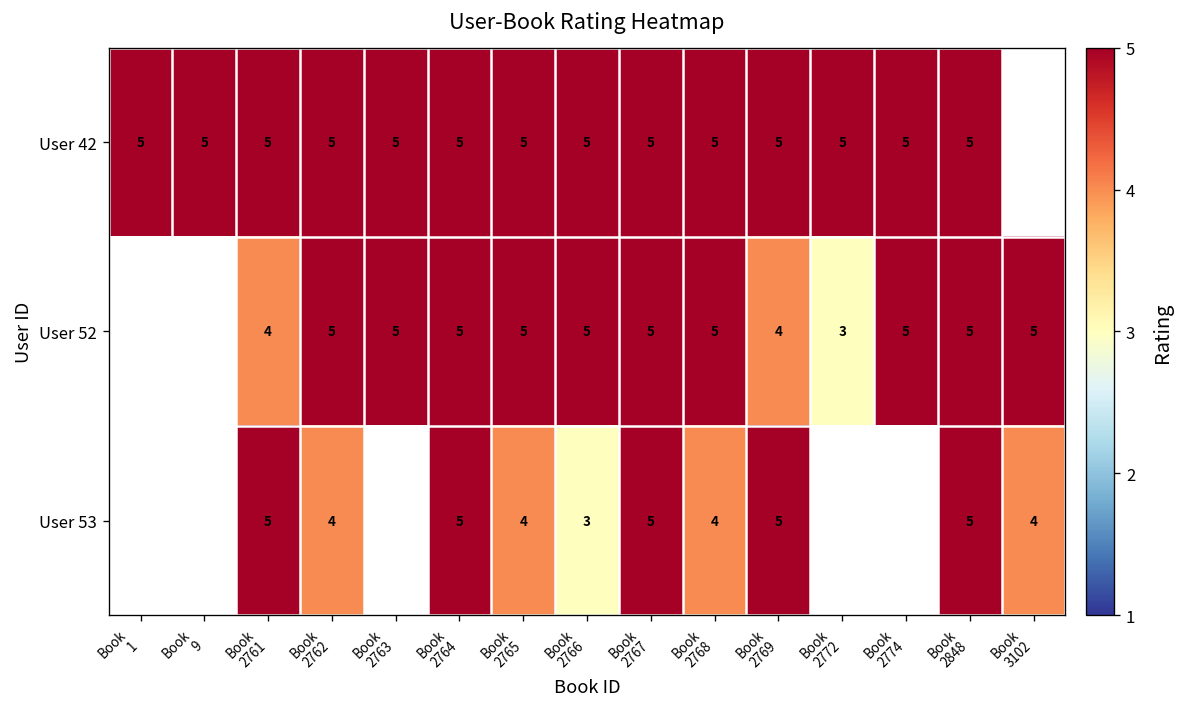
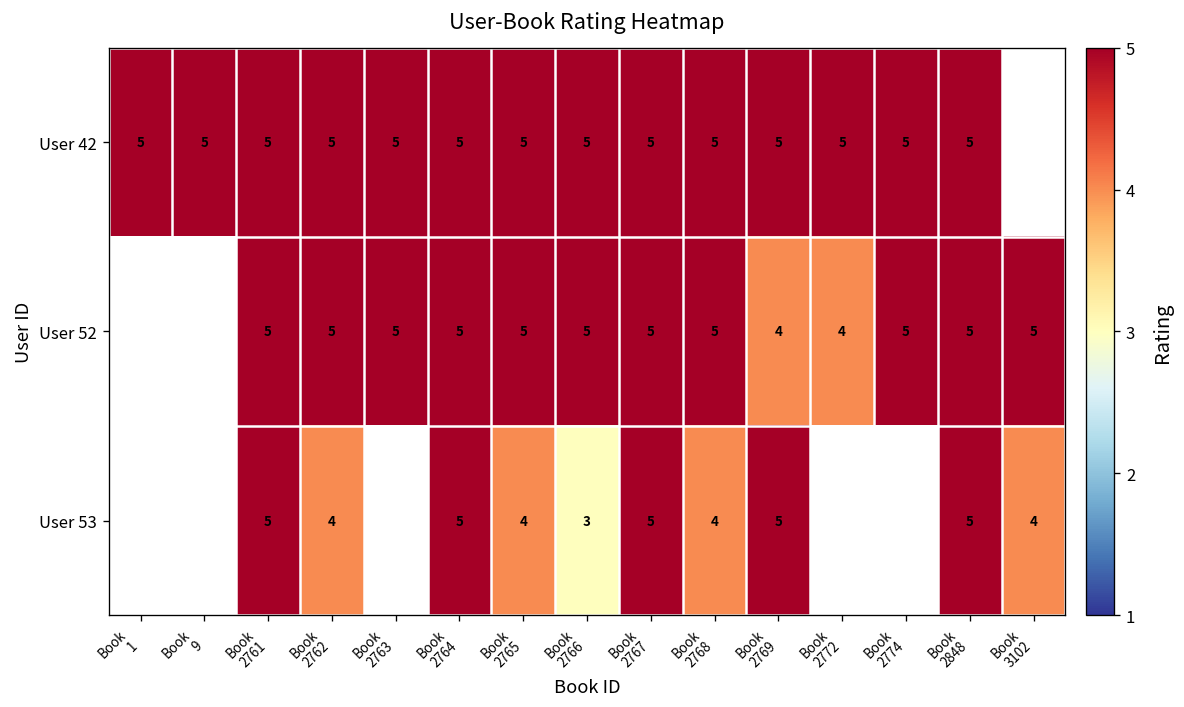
User 52, Book 2761: 4 -> 5
User 52, Book 2772: 3 -> 4
